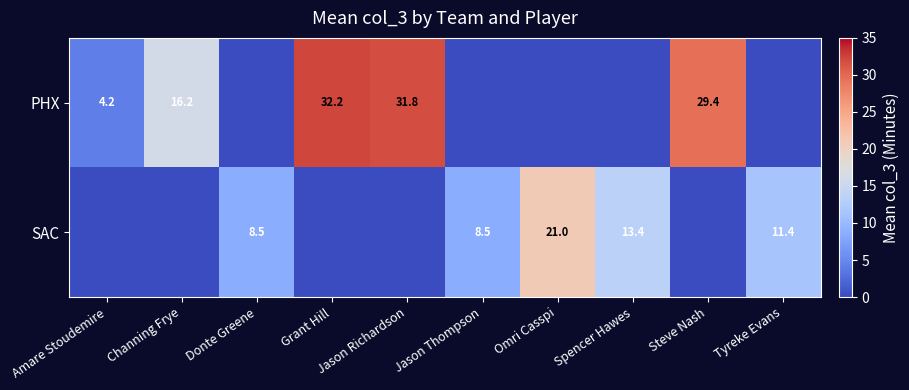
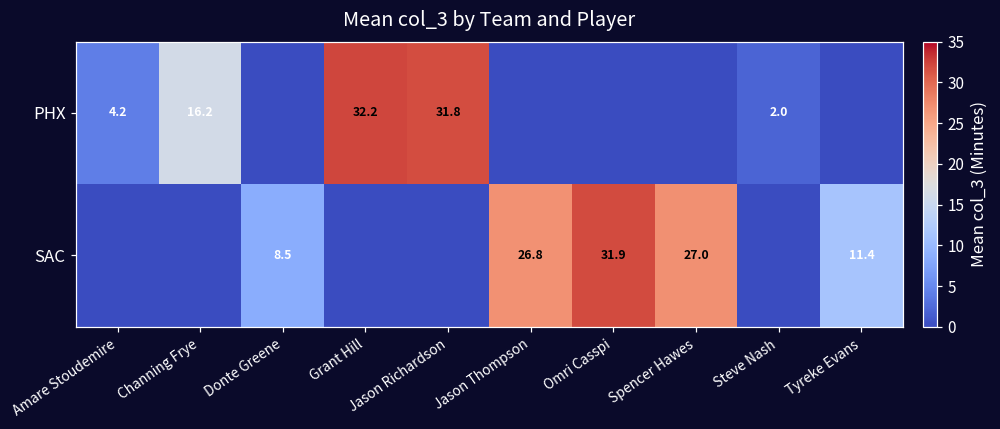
PHX, Steve Nash: 29.4 -> 2.0
SAC, Jason Thompson: 8.5 -> 26.8
SAC, Omri Casspi: 21.0 -> 31.9
SAC, Spencer Hawes: 13.4 -> 27.0
